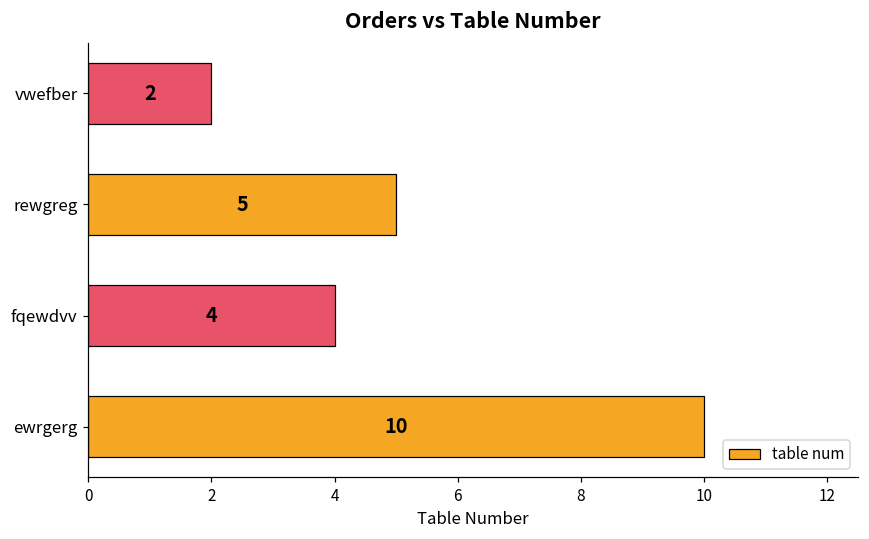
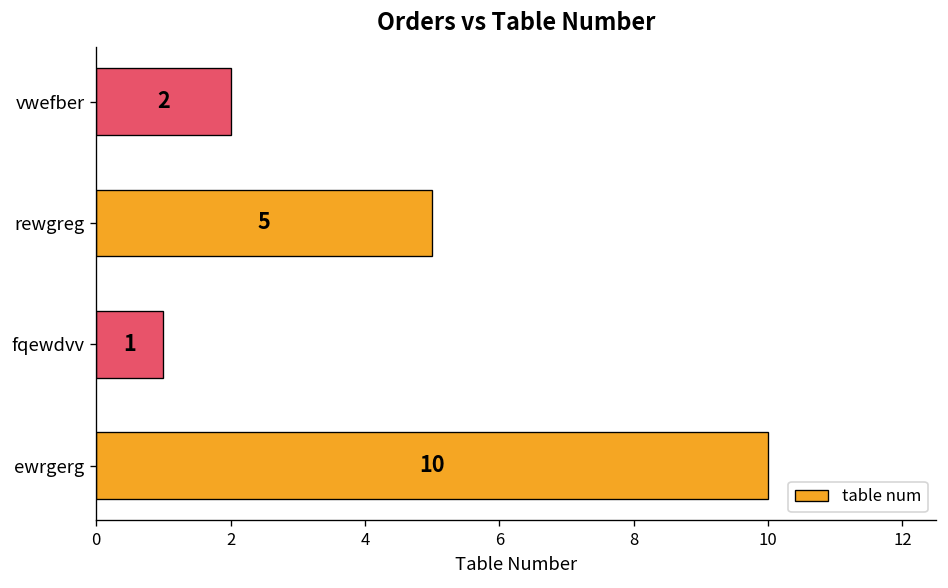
fqewdvv: 4 -> 1
